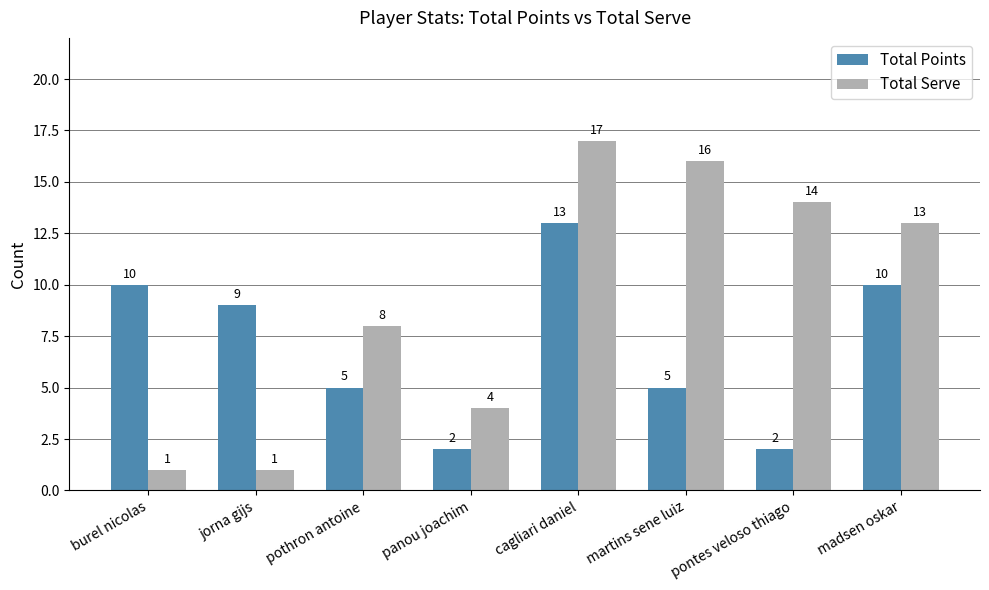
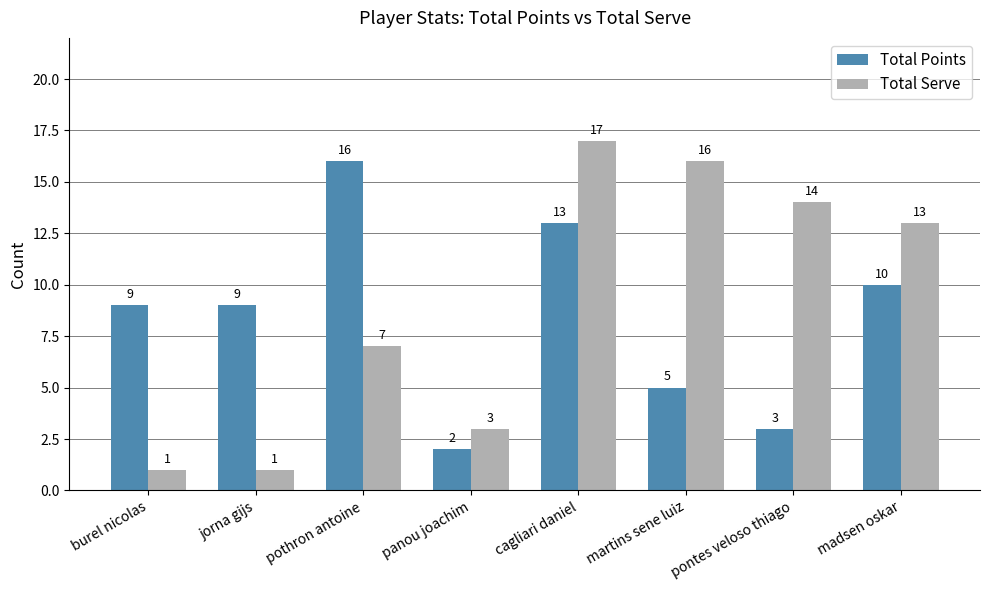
Total Points, burel nicolas: 10 -> 9
Total Points, pothron antoine: 5 -> 16
Total Serve, pothron antoine: 8 -> 7
Total Serve, panou joachim: 4 -> 3
Total Points, pontes veloso thiago: 2 -> 3
